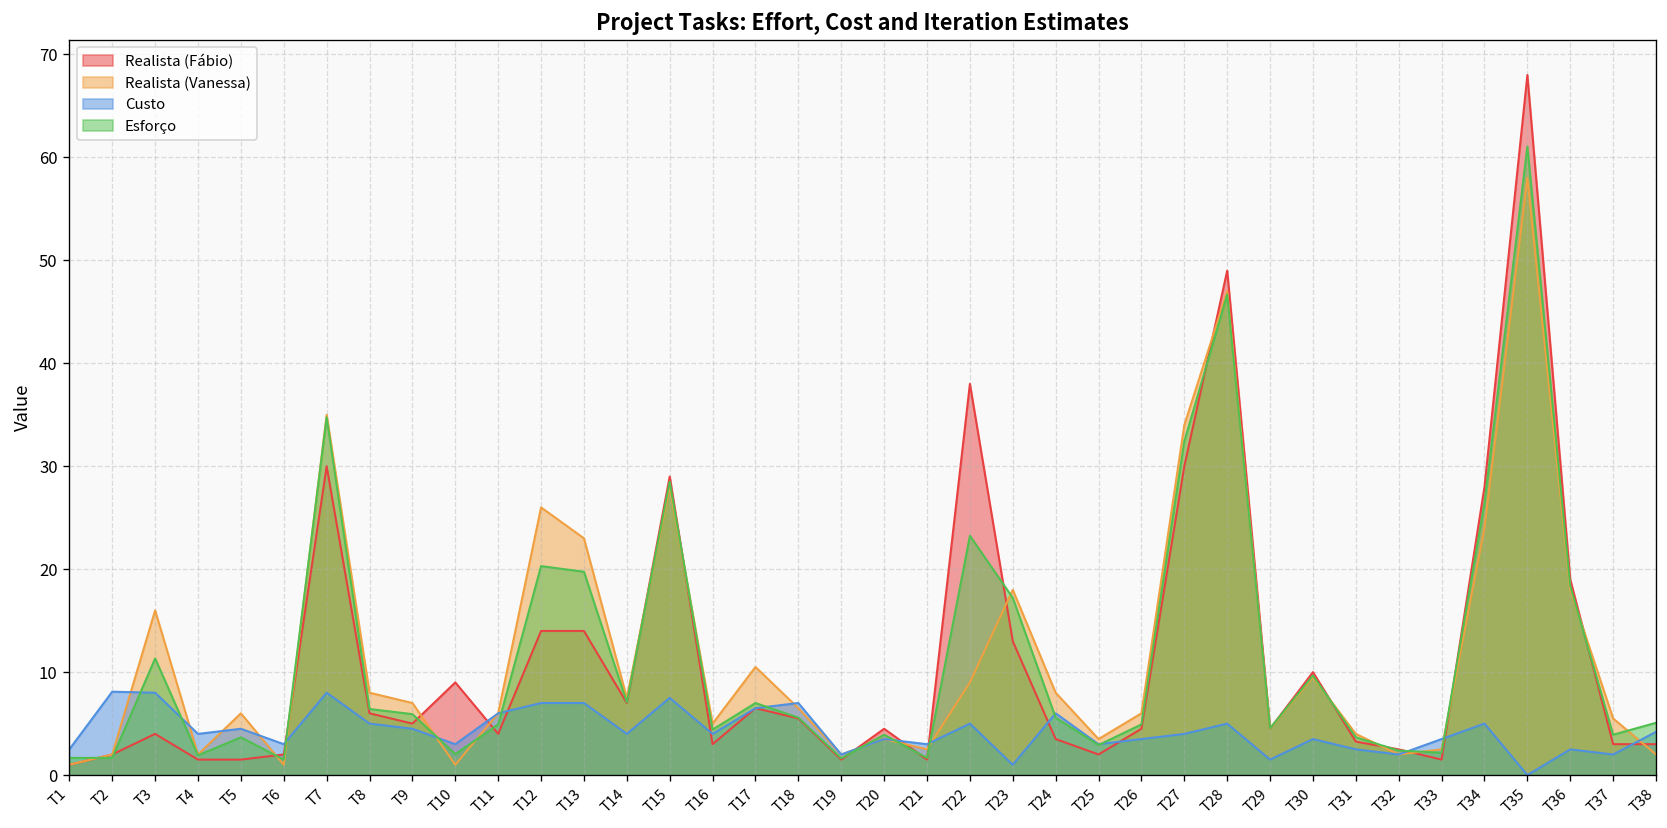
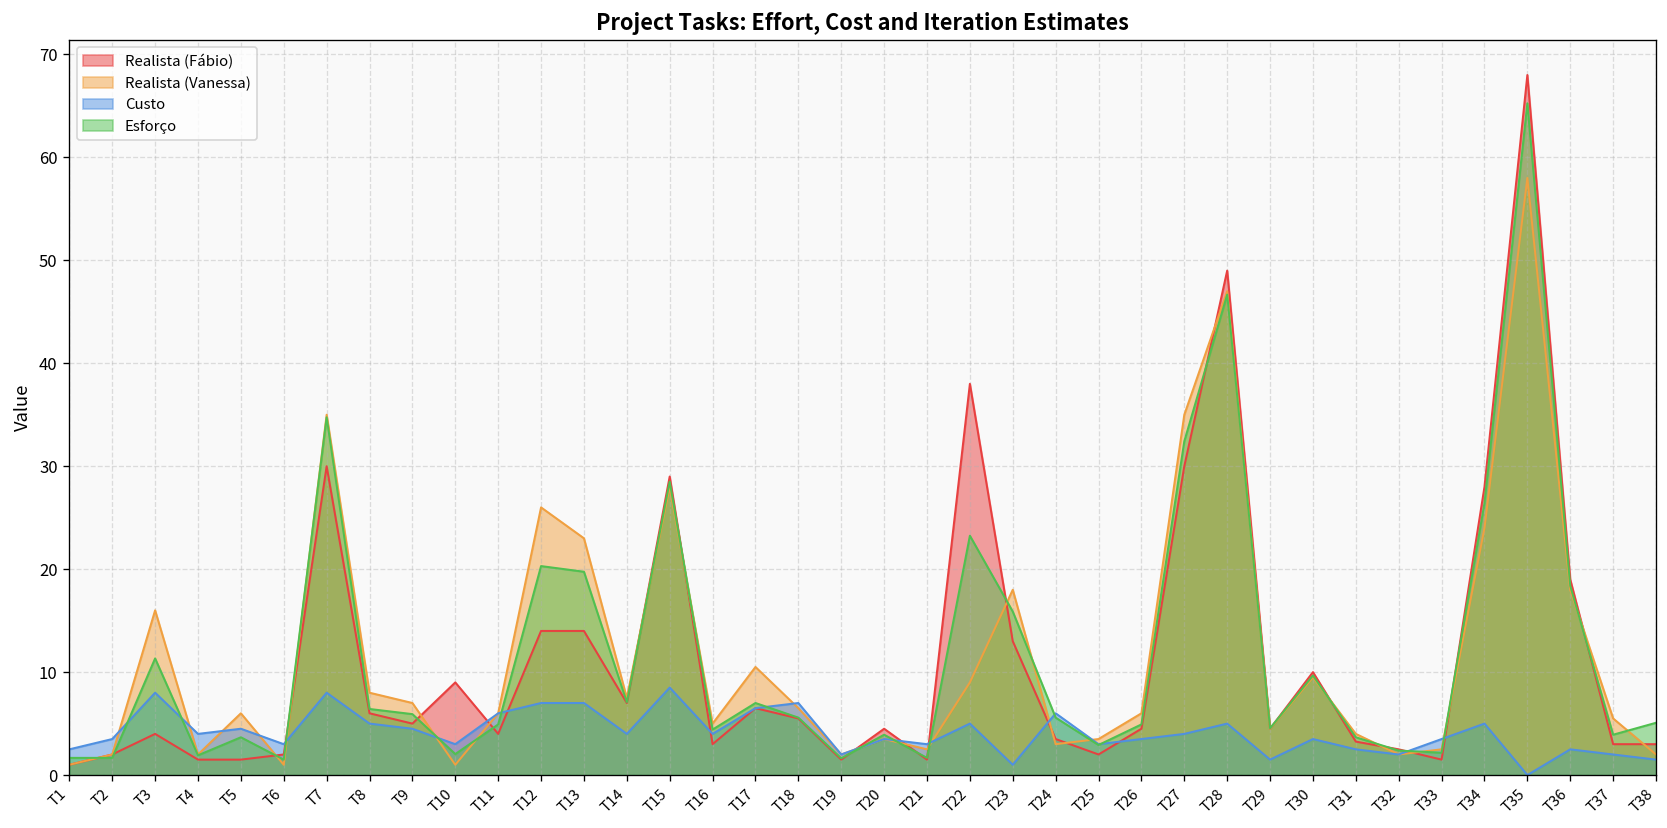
Custo, T2: 8 -> 4
Custo, T15: 8 -> 9
Esforço, T23: 17 -> 16
Realista (Vanessa), T24: 8 -> 3
Realista (Vanessa), T27: 34 -> 35
Esforço, T35: 61 -> 65
Custo, T38: 4 -> 2
